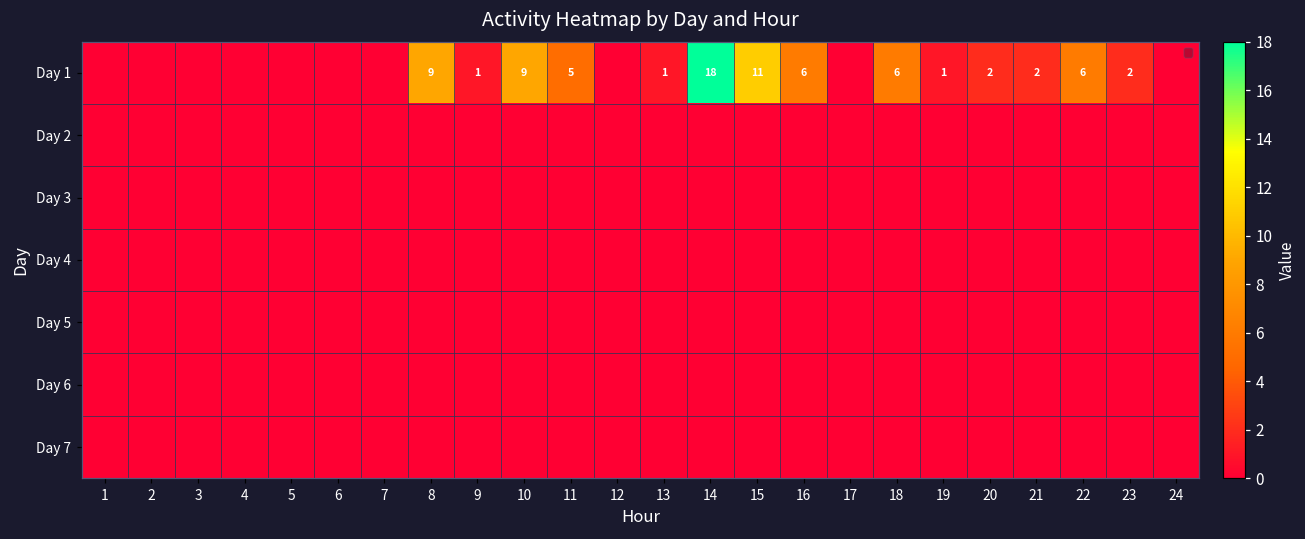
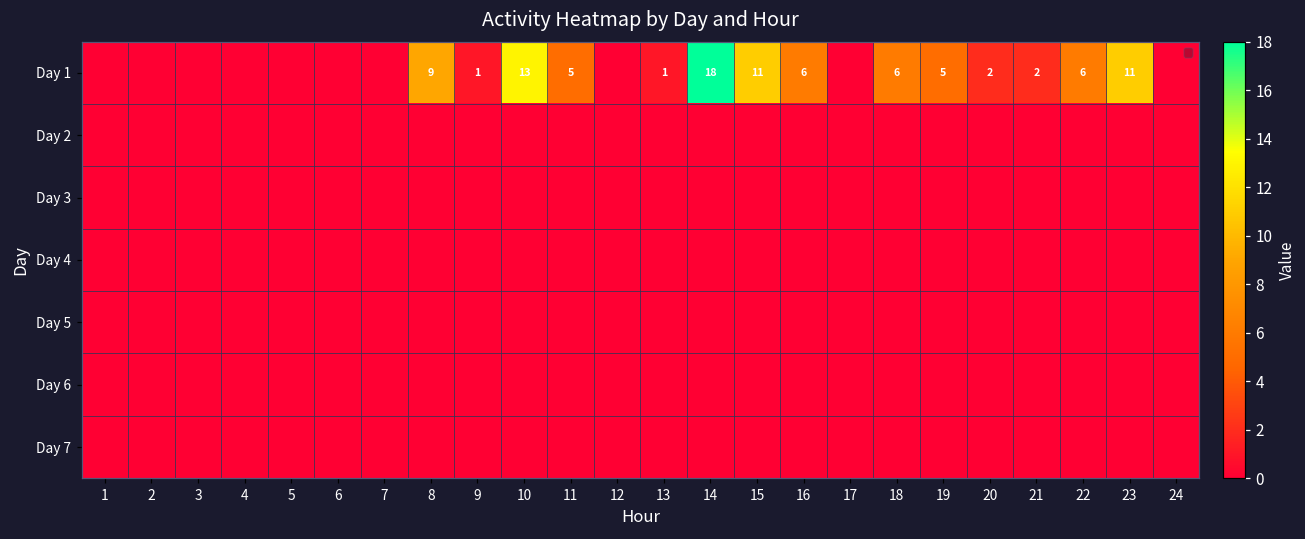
Day 1, 10: 9 -> 13
Day 1, 19: 1 -> 5
Day 1, 23: 2 -> 11
